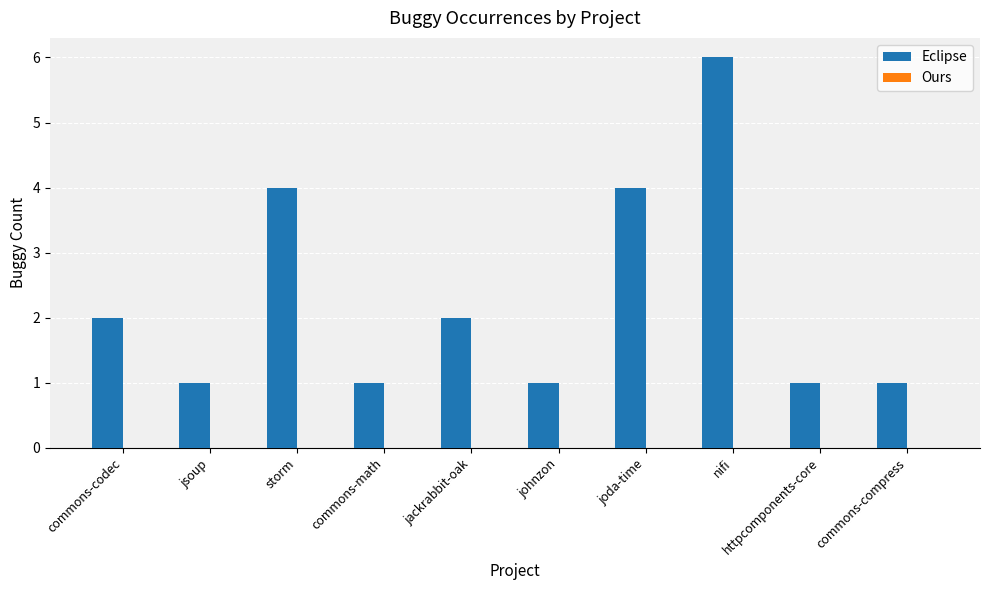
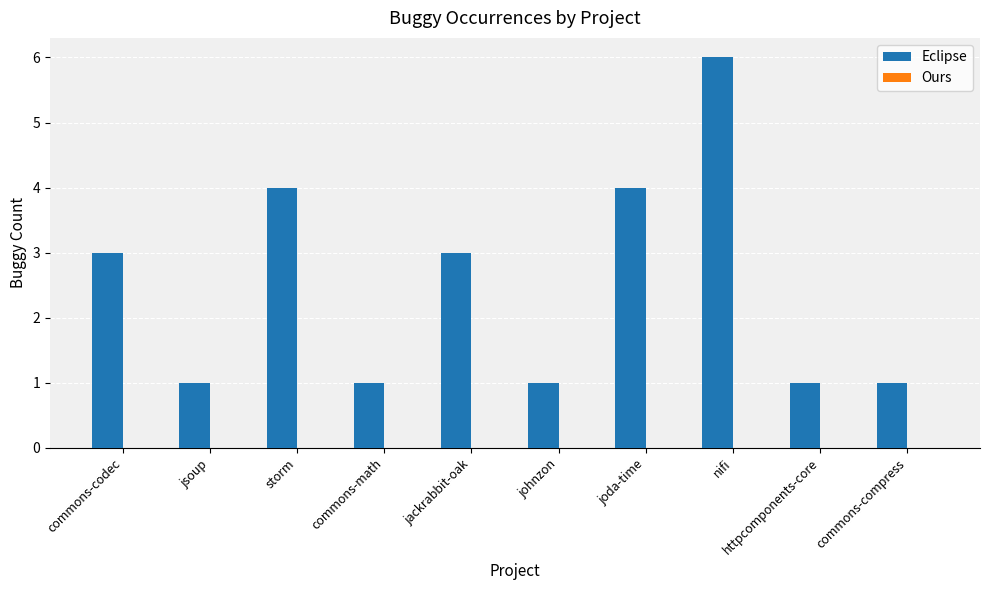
Eclipse, commons-codec: 2 -> 3
Eclipse, jackrabbit-oak: 2 -> 3
